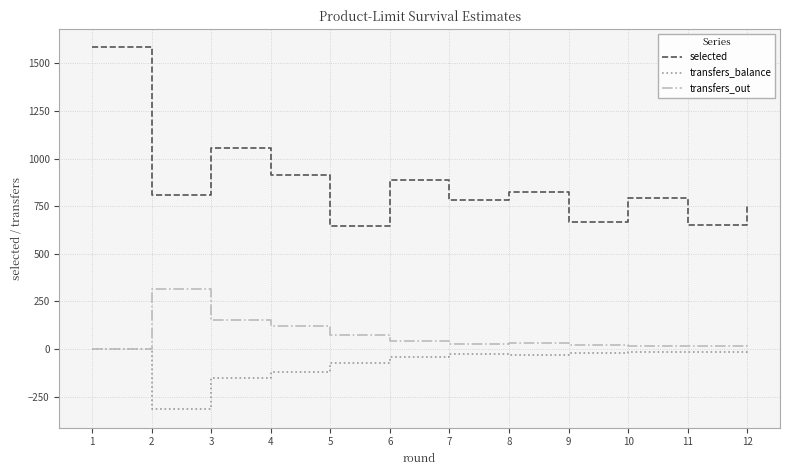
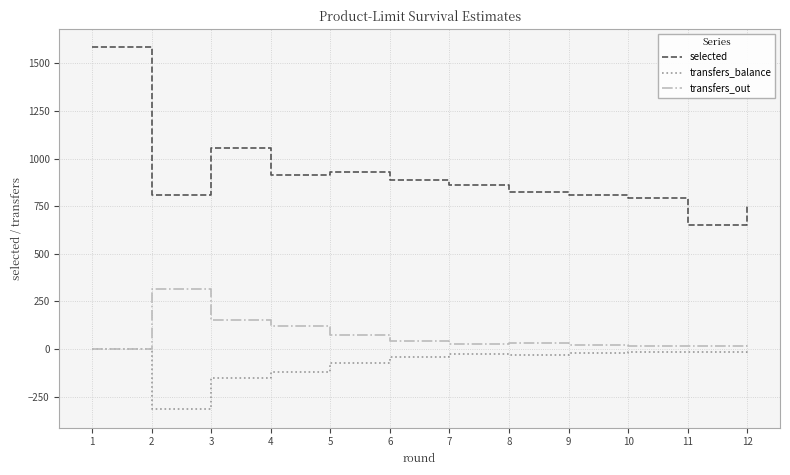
selected, 5: 650 -> 930
selected, 7: 780 -> 860
selected, 9: 670 -> 810
